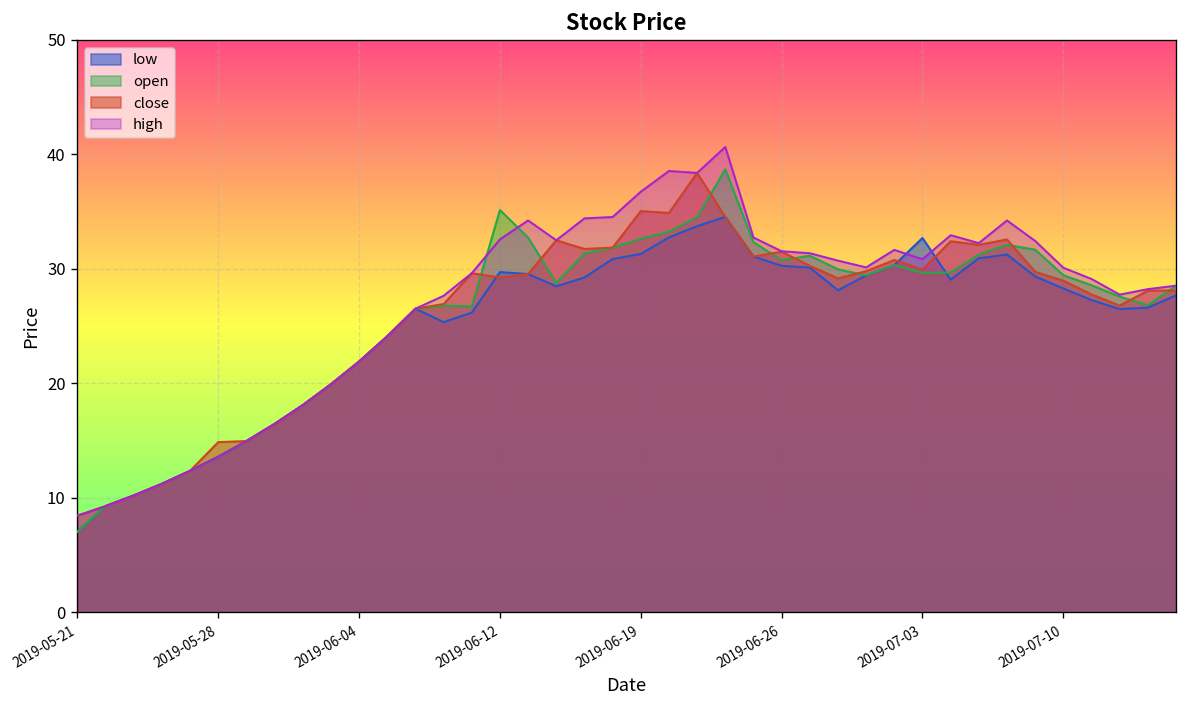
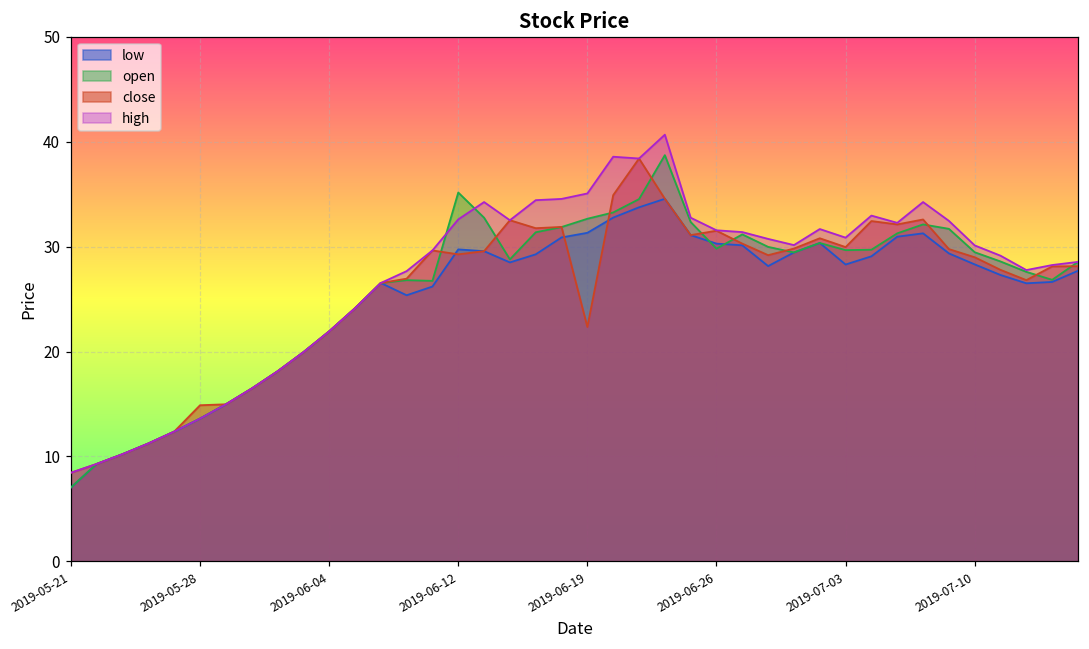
close, 2019-06-19: 35 -> 22
high, 2019-06-19: 37 -> 35
open, 2019-06-26: 31 -> 30
low, 2019-07-03: 33 -> 28
